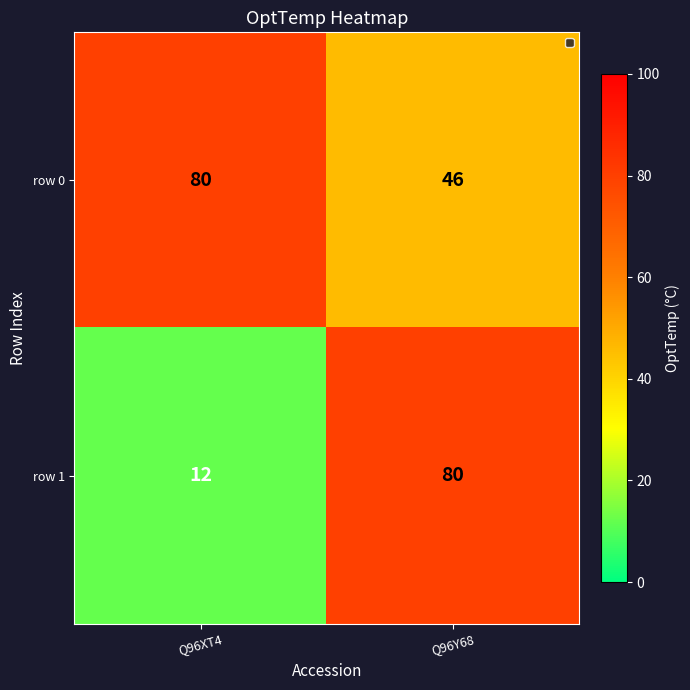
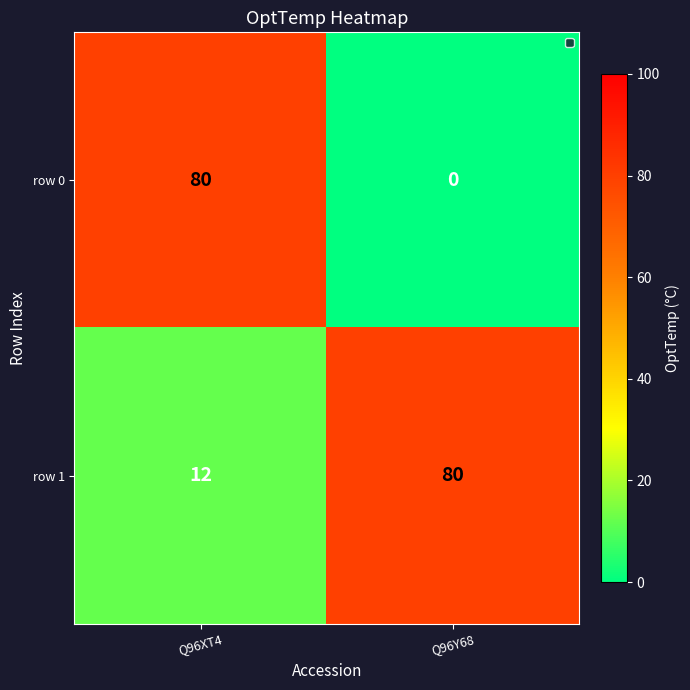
row 0, Q96Y68: 46 -> 0
